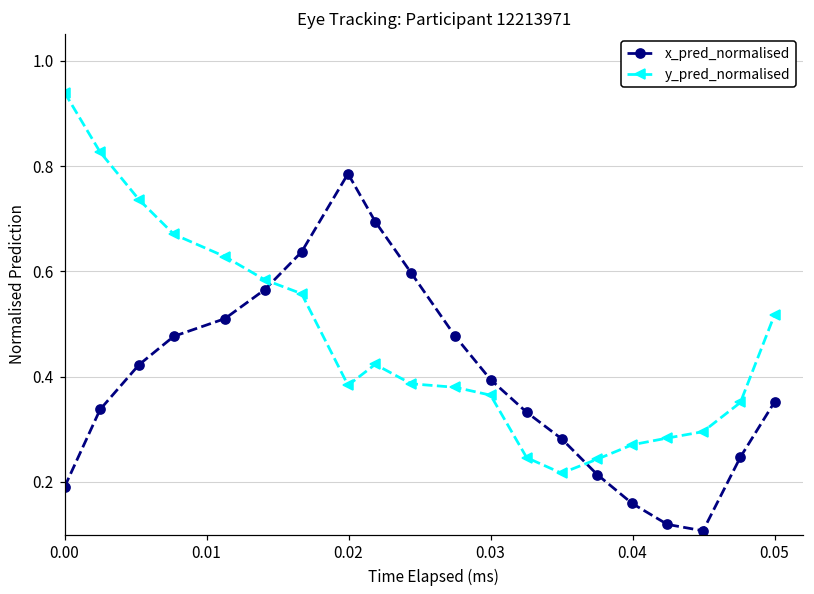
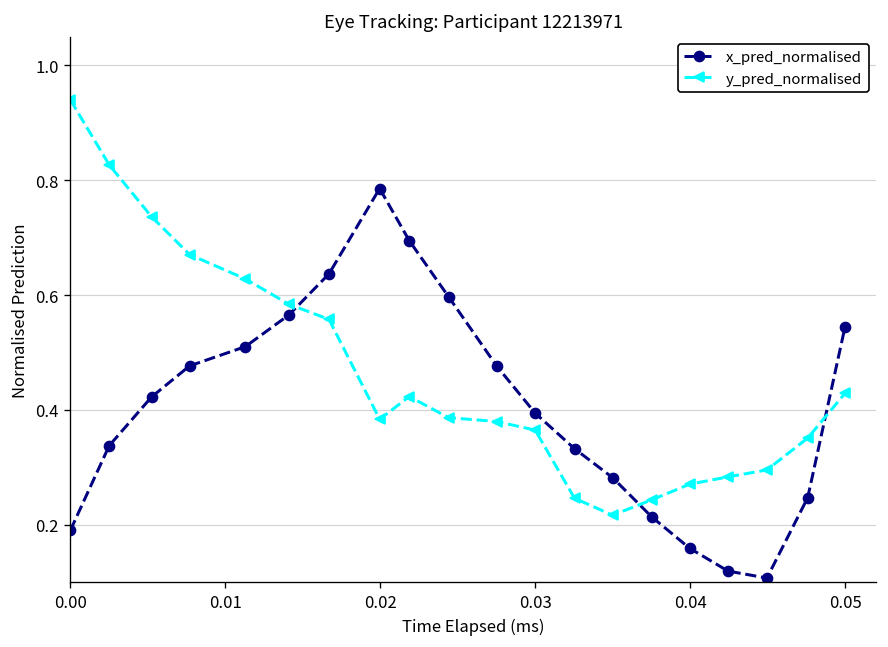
x_pred_normalised, 0.05: 0.35 -> 0.54
y_pred_normalised, 0.05: 0.52 -> 0.43
